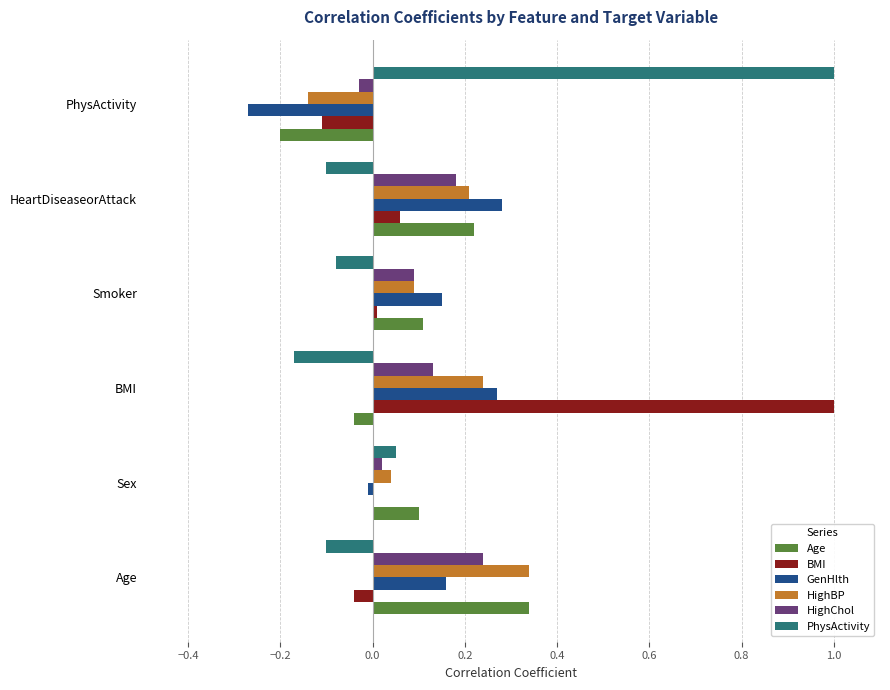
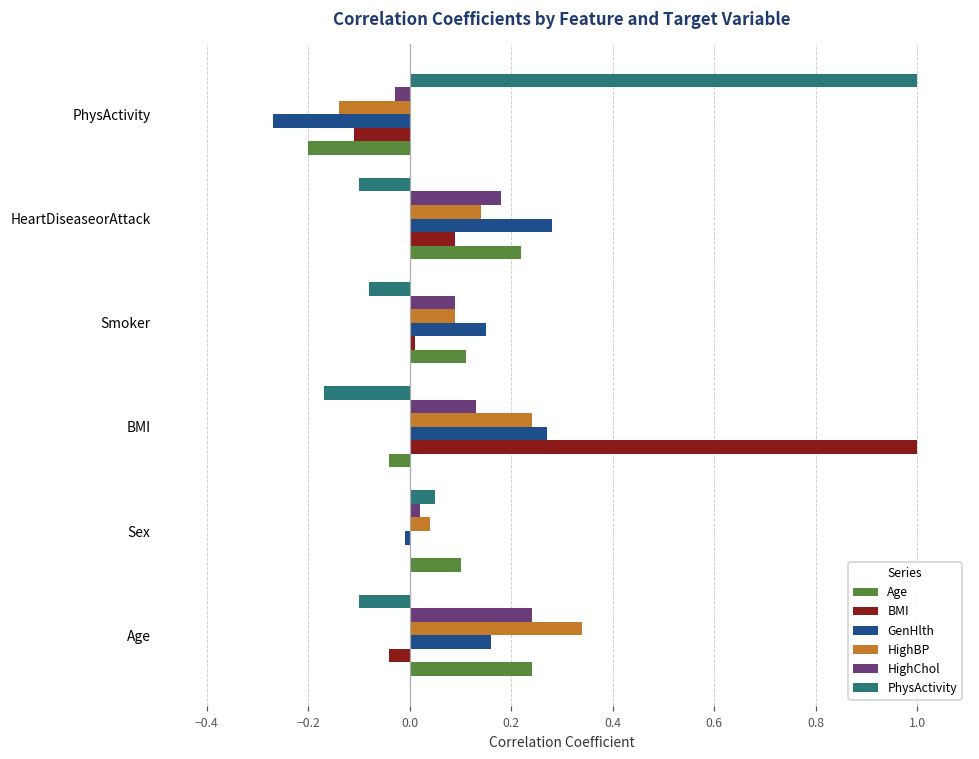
HighBP, HeartDiseaseorAttack: 0.21 -> 0.14
BMI, HeartDiseaseorAttack: 0.06 -> 0.09
Age, Age: 0.34 -> 0.24
